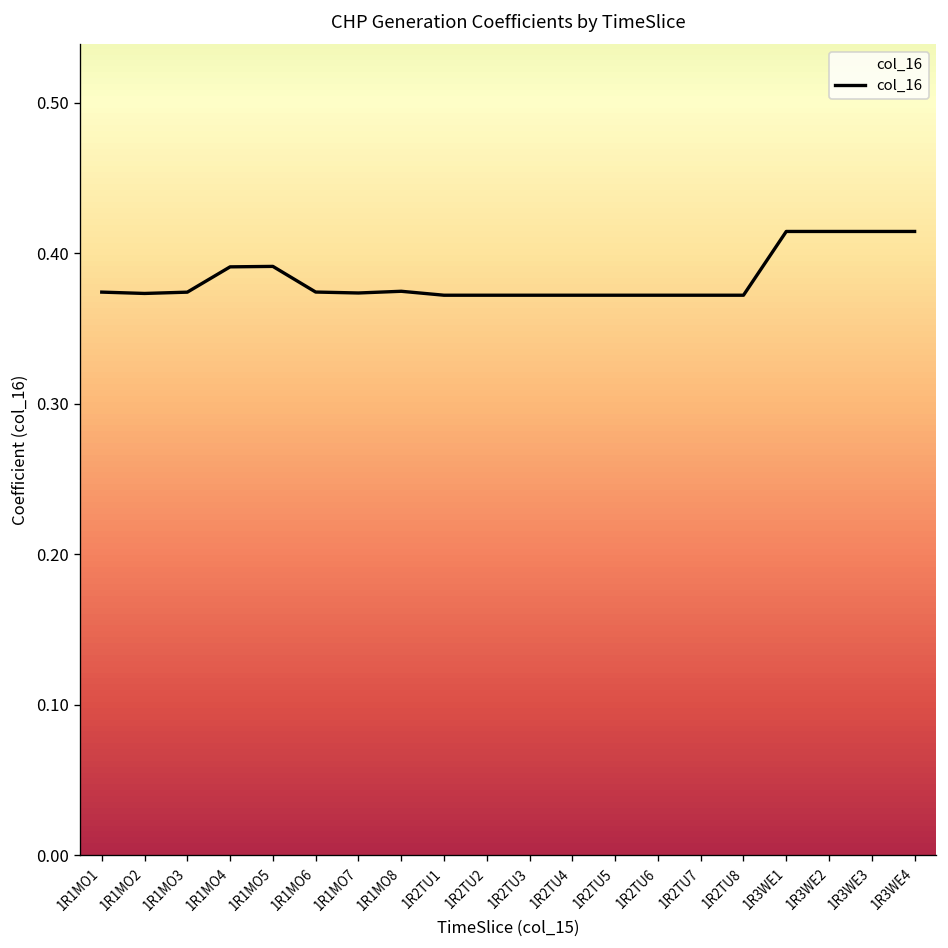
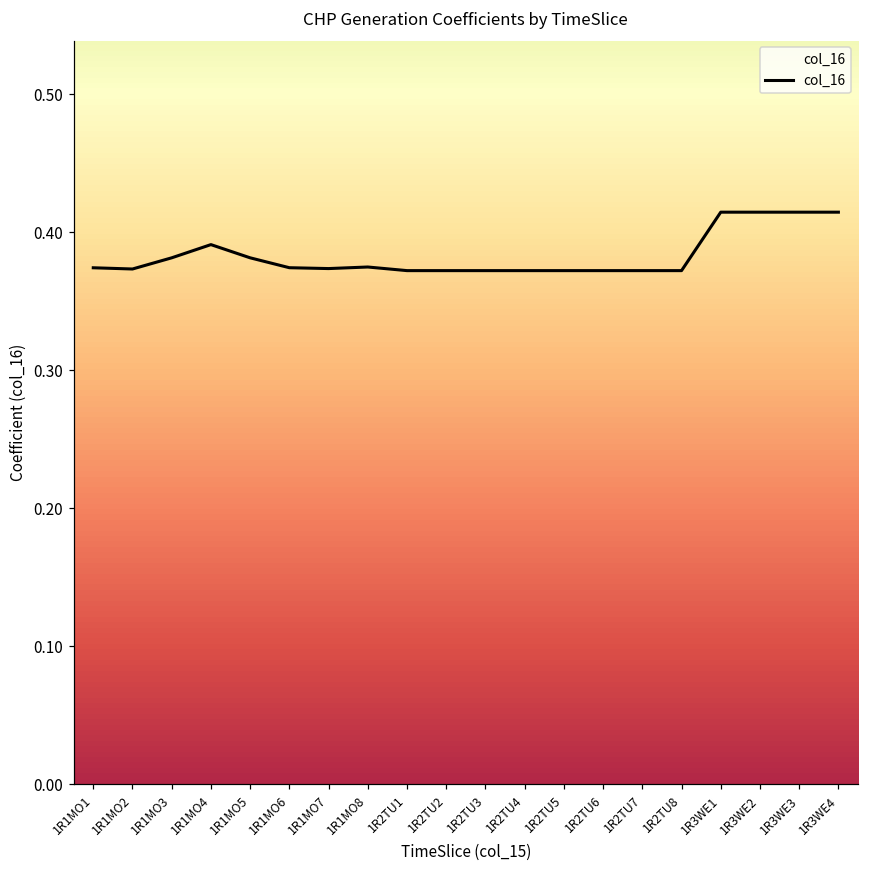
1R1MO3: 0.374 -> 0.381
1R1MO5: 0.391 -> 0.381
